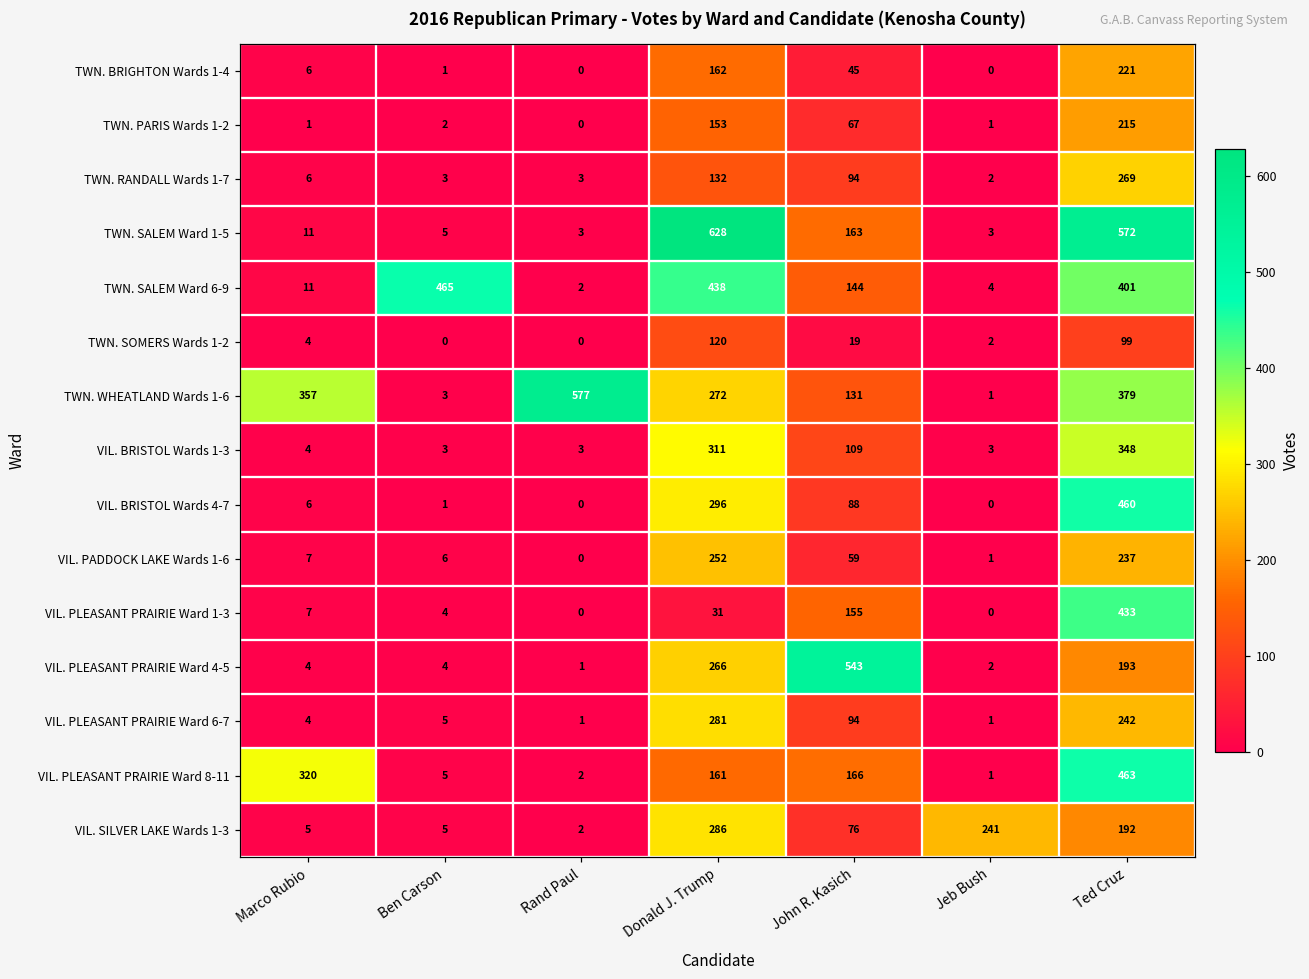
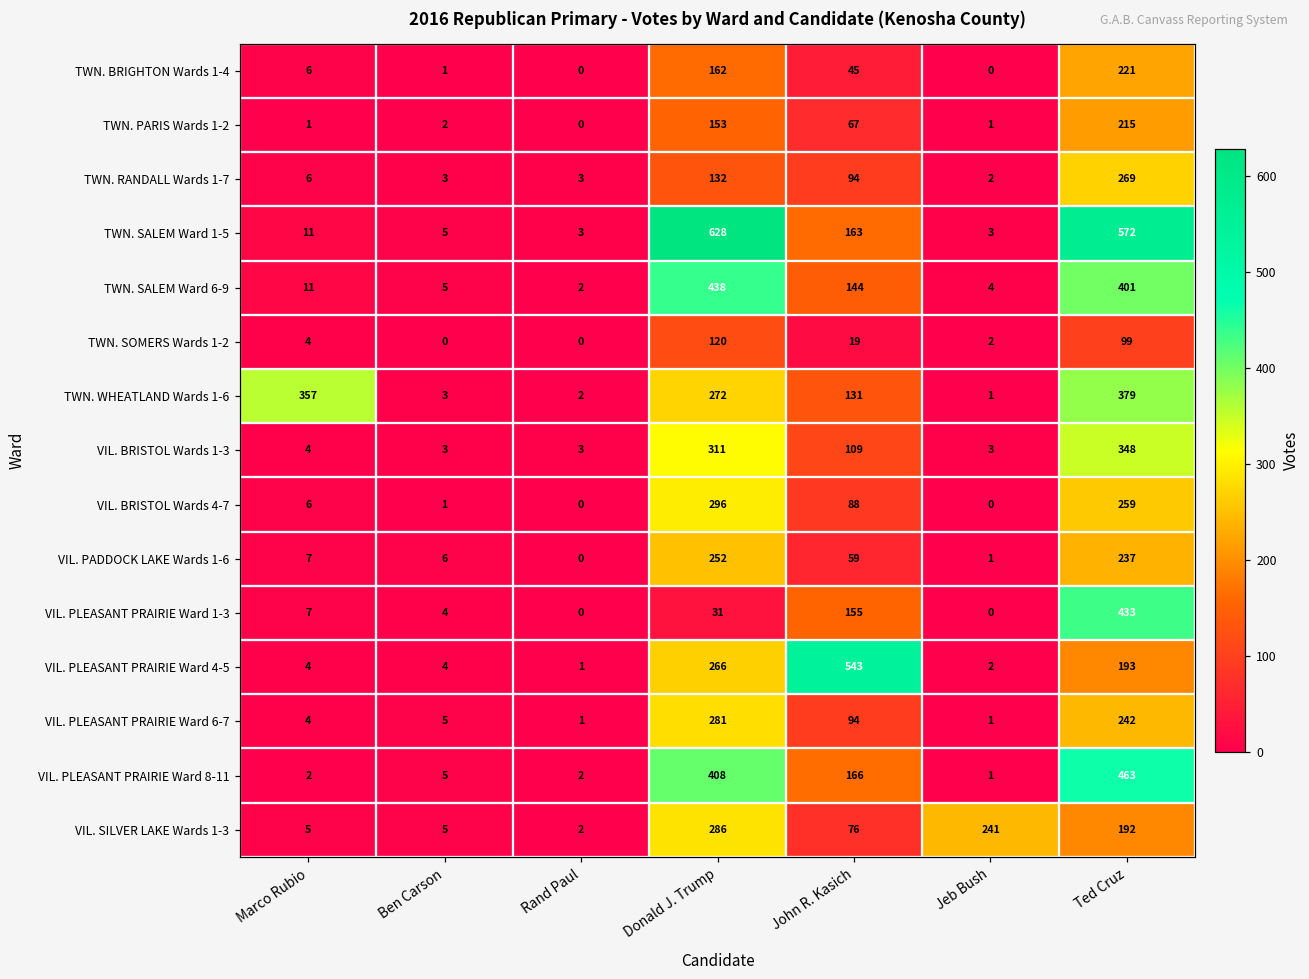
TWN. SALEM Ward 6-9, Ben Carson: 465 -> 5
TWN. WHEATLAND Wards 1-6, Rand Paul: 577 -> 2
VIL. BRISTOL Wards 4-7, Ted Cruz: 460 -> 259
VIL. PLEASANT PRAIRIE Ward 8-11, Marco Rubio: 320 -> 2
VIL. PLEASANT PRAIRIE Ward 8-11, Donald J. Trump: 161 -> 408
